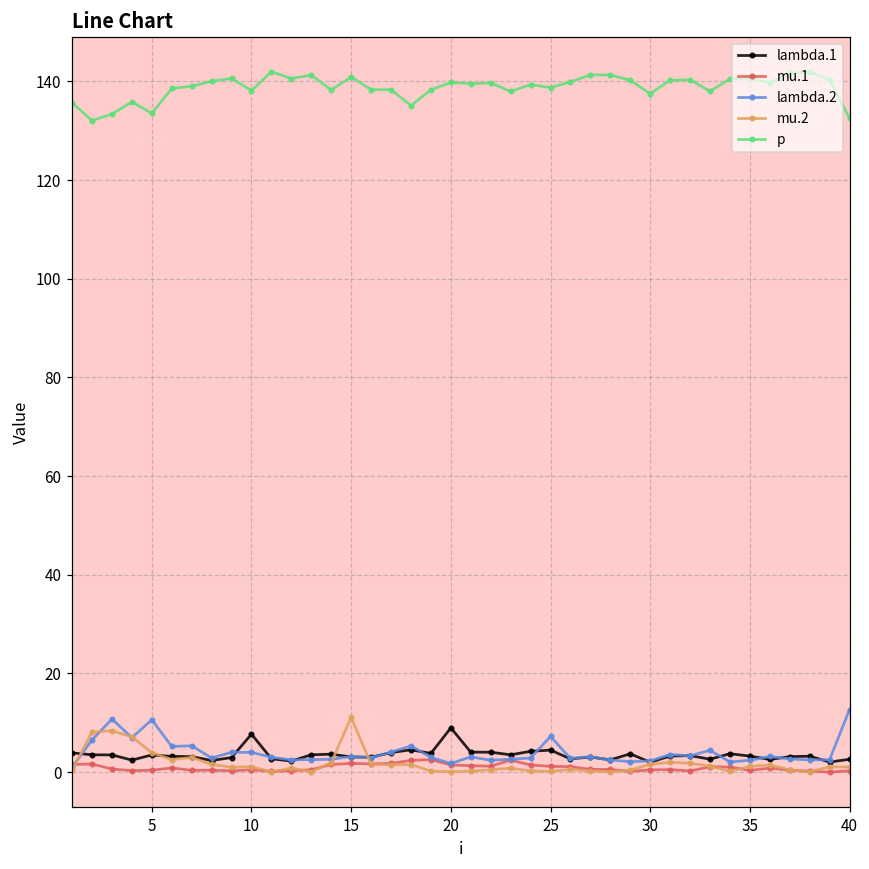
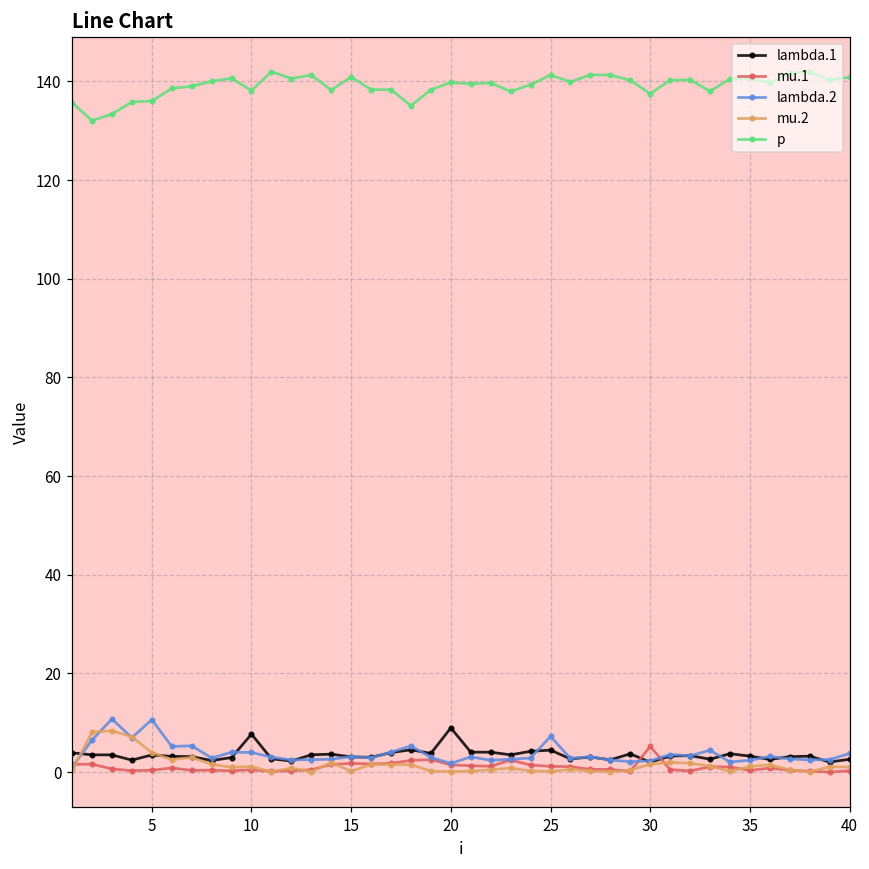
p, 5: 134 -> 136
mu.2, 15: 11 -> 0
p, 25: 139 -> 141
mu.1, 30: 0 -> 5
lambda.2, 40: 13 -> 4
p, 40: 133 -> 141
